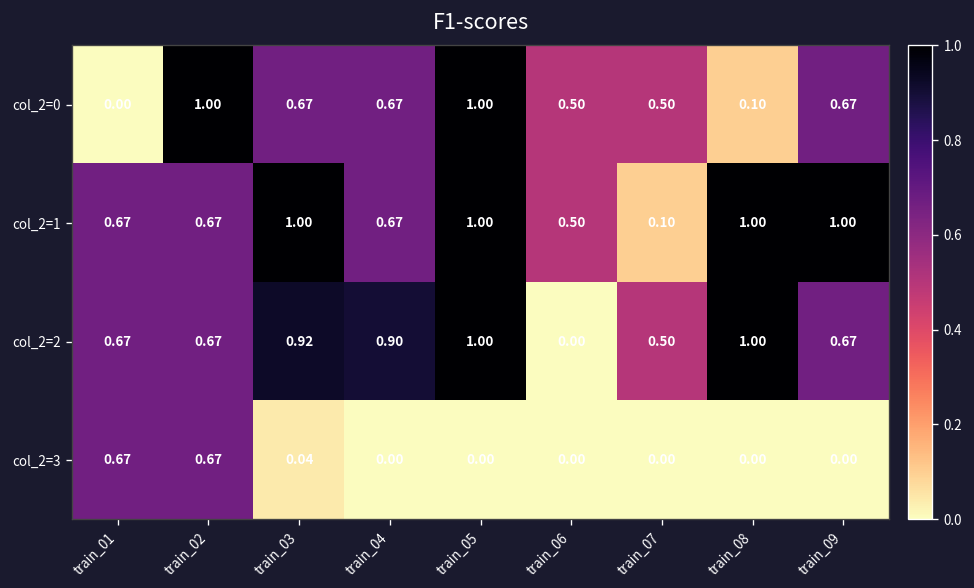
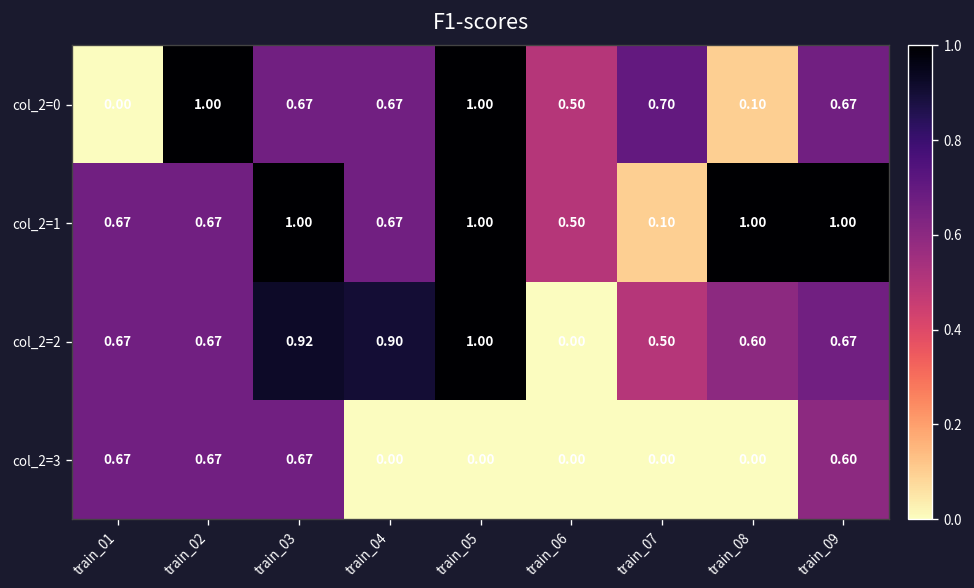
col_2=0, train_07: 0.50 -> 0.70
col_2=2, train_08: 1.00 -> 0.60
col_2=3, train_03: 0.04 -> 0.67
col_2=3, train_09: 0.00 -> 0.60
